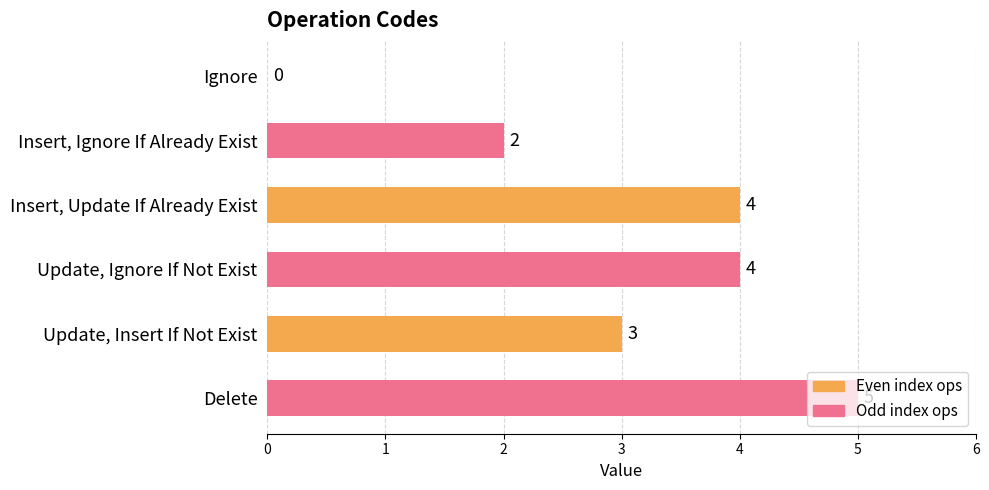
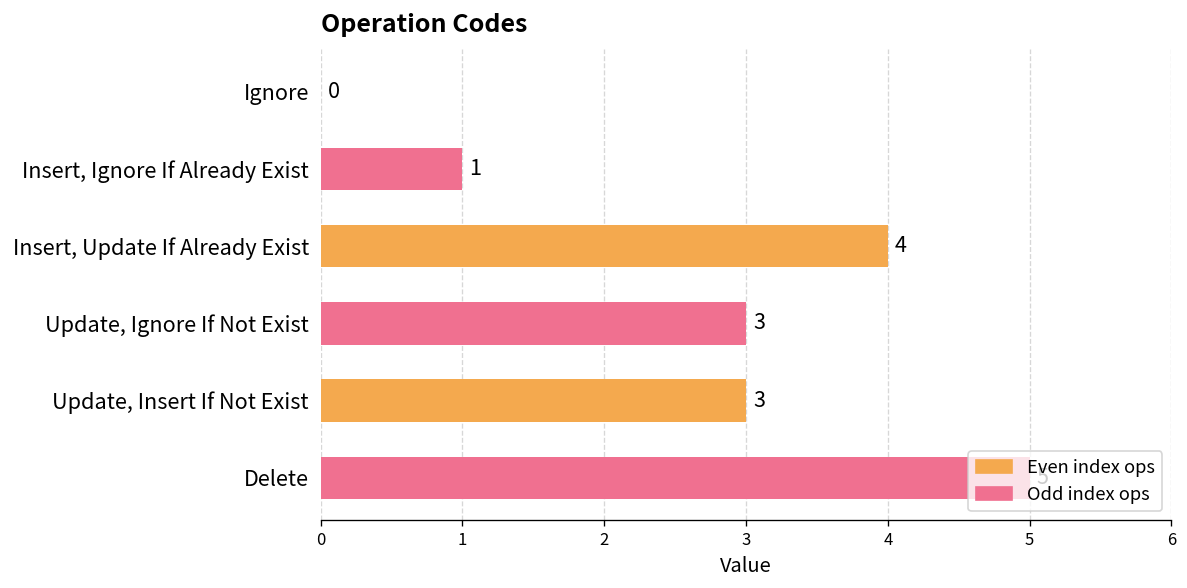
Insert, Ignore If Already Exist: 2 -> 1
Update, Ignore If Not Exist: 4 -> 3
